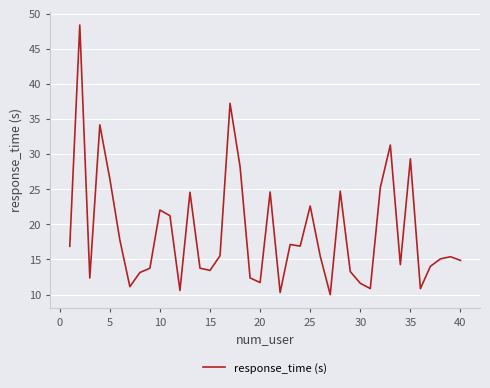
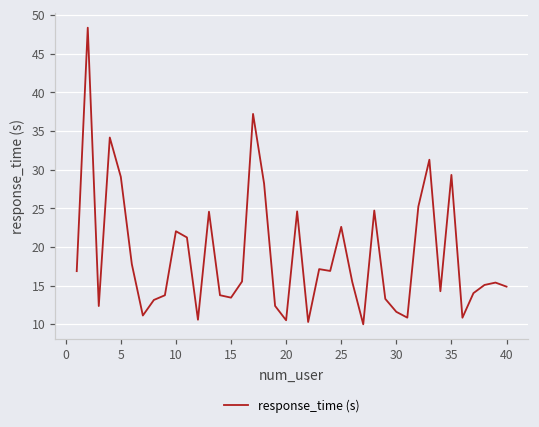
5: 26 -> 29
20: 12 -> 11
